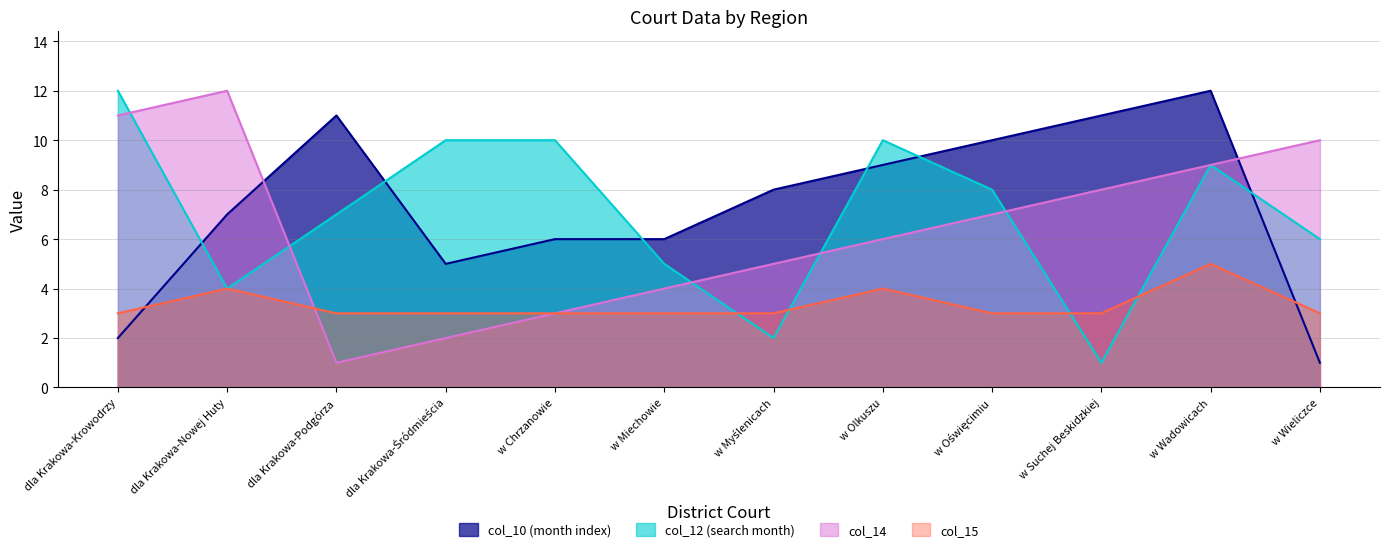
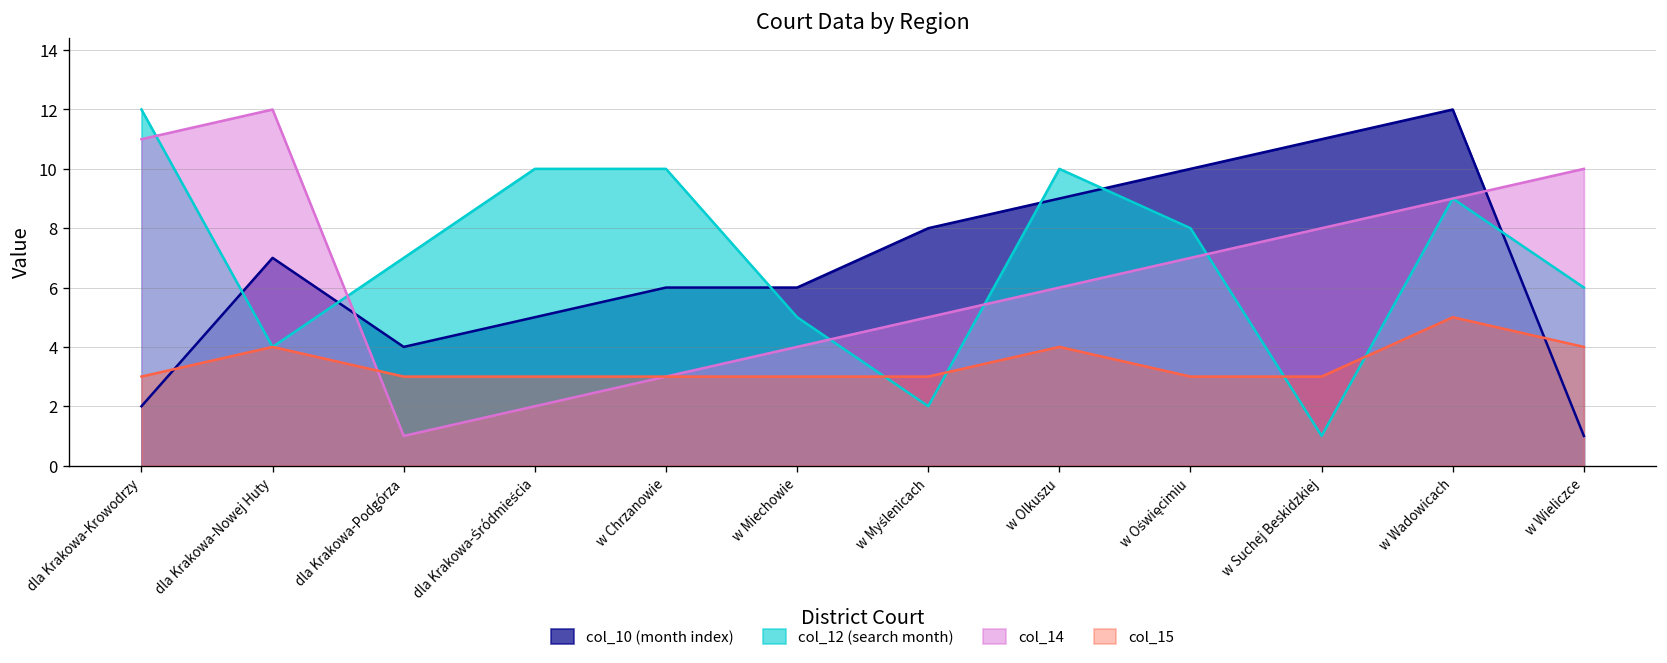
col_10 (month index), dla Krakowa-Podgórza: 11 -> 4
col_15, w Wieliczce: 3 -> 4
